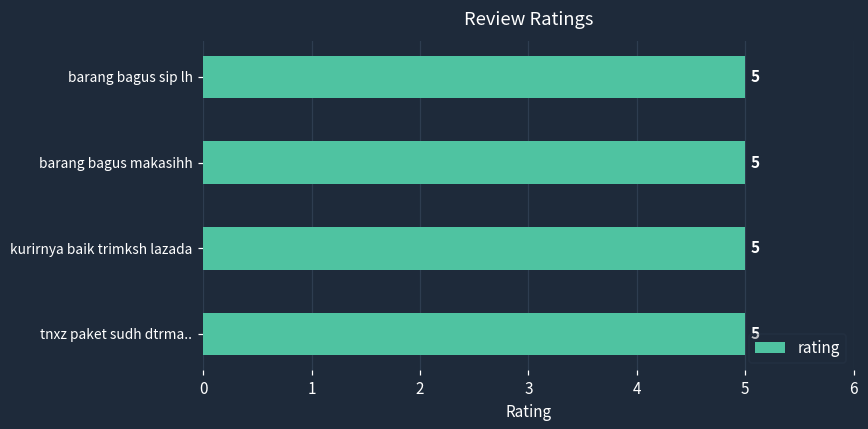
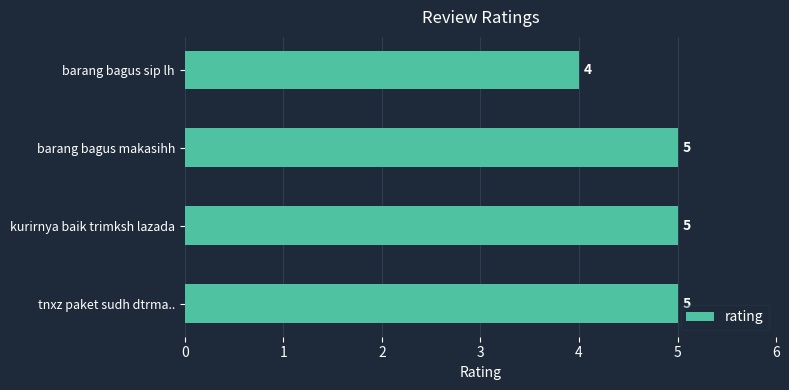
barang bagus sip lh: 5 -> 4
